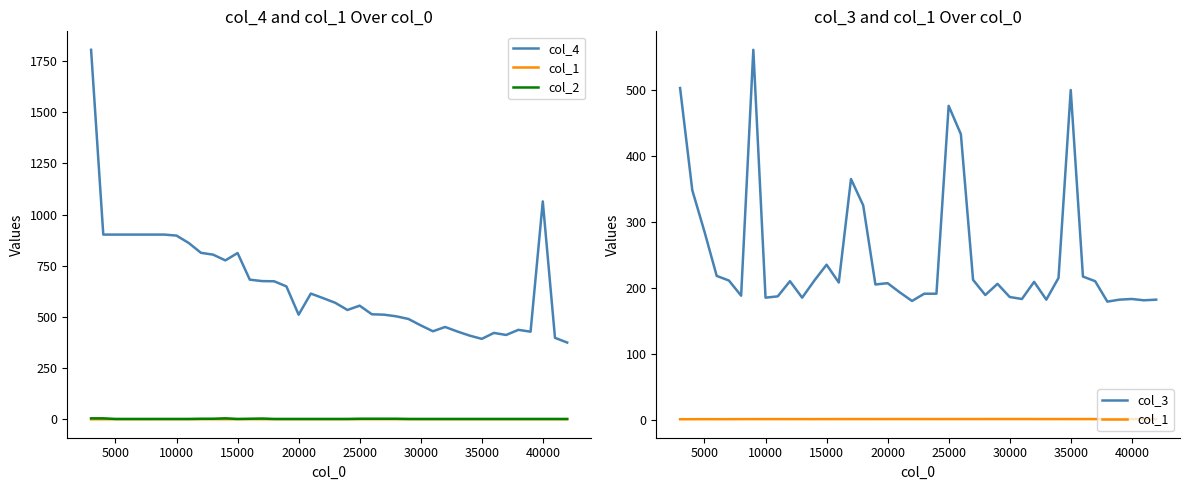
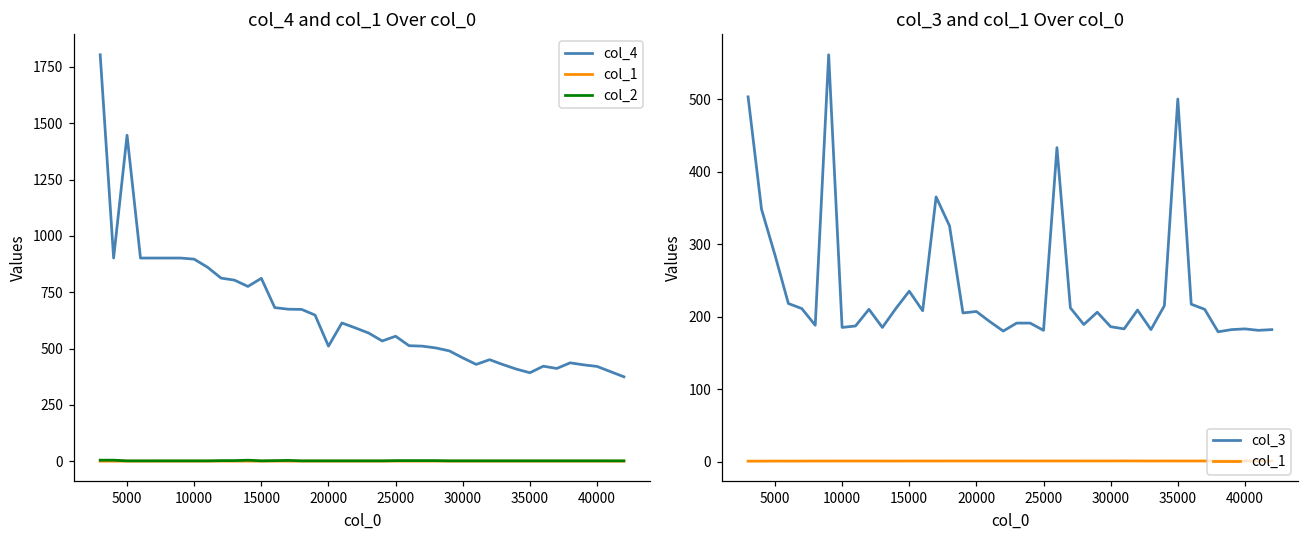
col_4 and col_1 Over col_0, col_4, 5000: 900 -> 1450
col_4 and col_1 Over col_0, col_4, 40000: 1060 -> 420
col_3 and col_1 Over col_0, col_3, 25000: 480 -> 180
